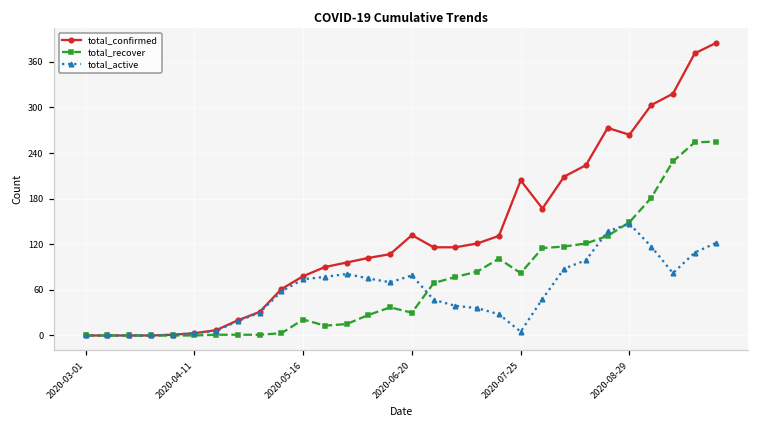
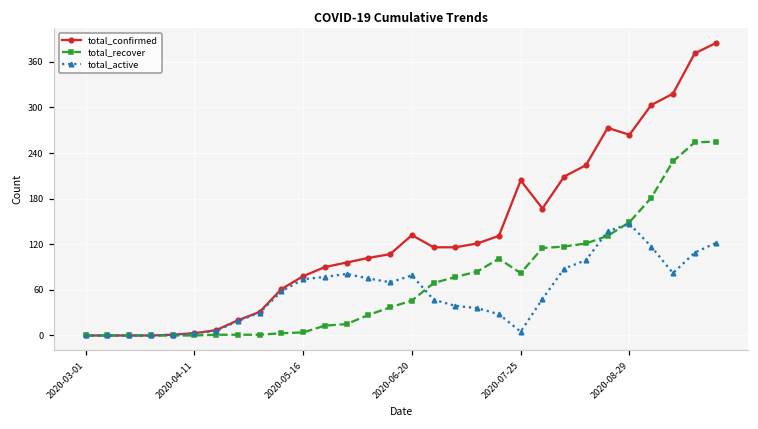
total_recover, 2020-05-16: 20 -> 0
total_recover, 2020-06-20: 30 -> 50
